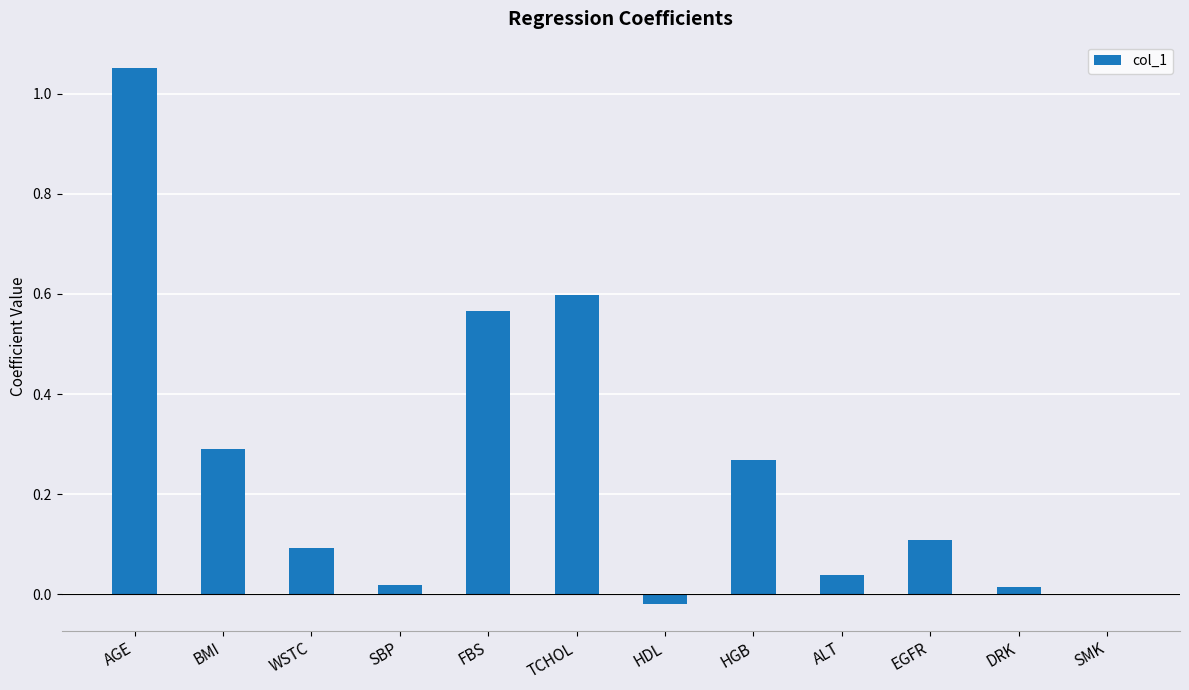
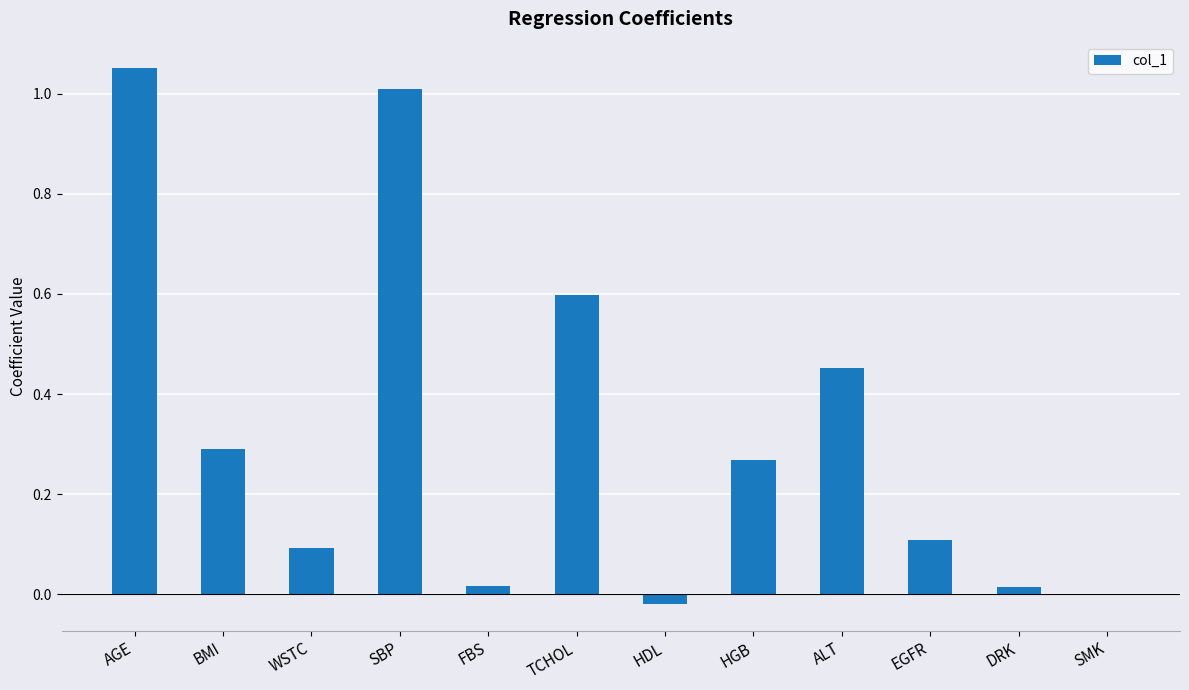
SBP: 0.02 -> 1.01
FBS: 0.57 -> 0.02
ALT: 0.04 -> 0.45
